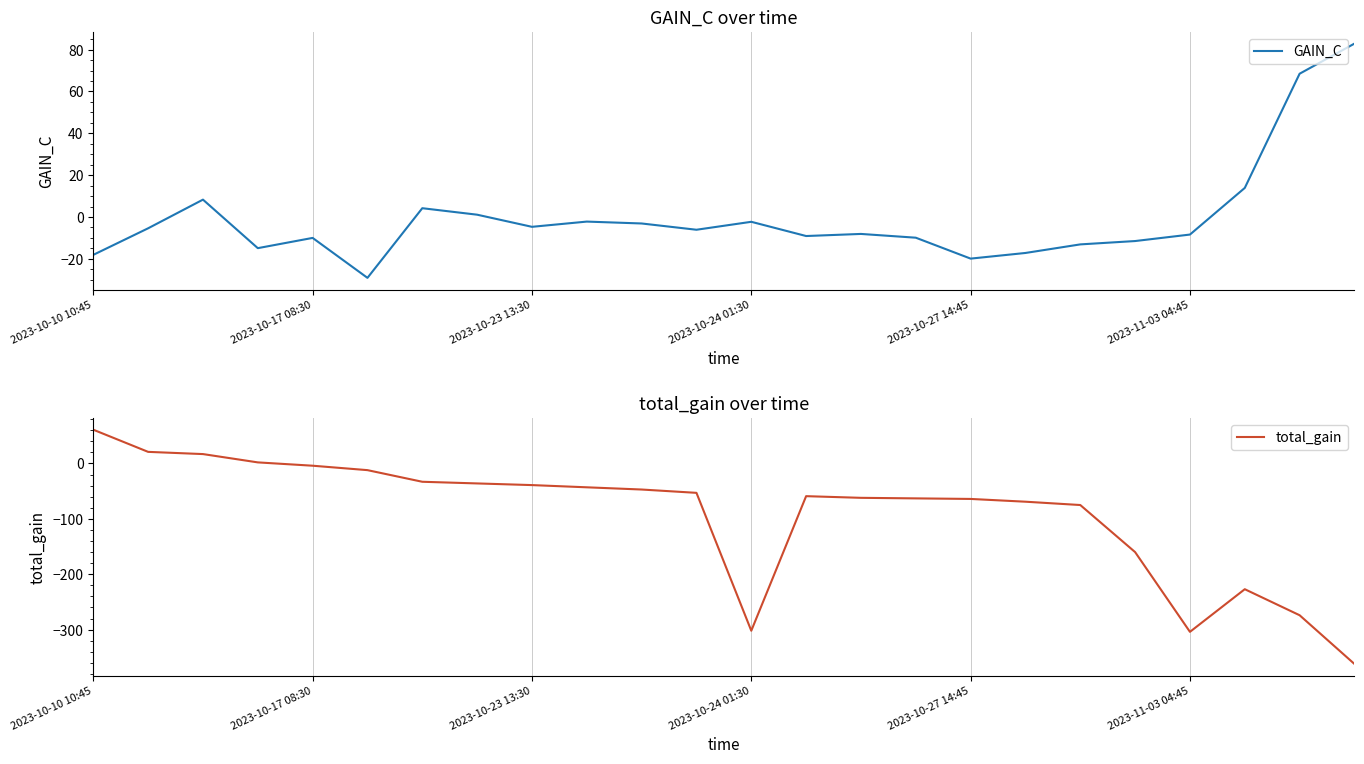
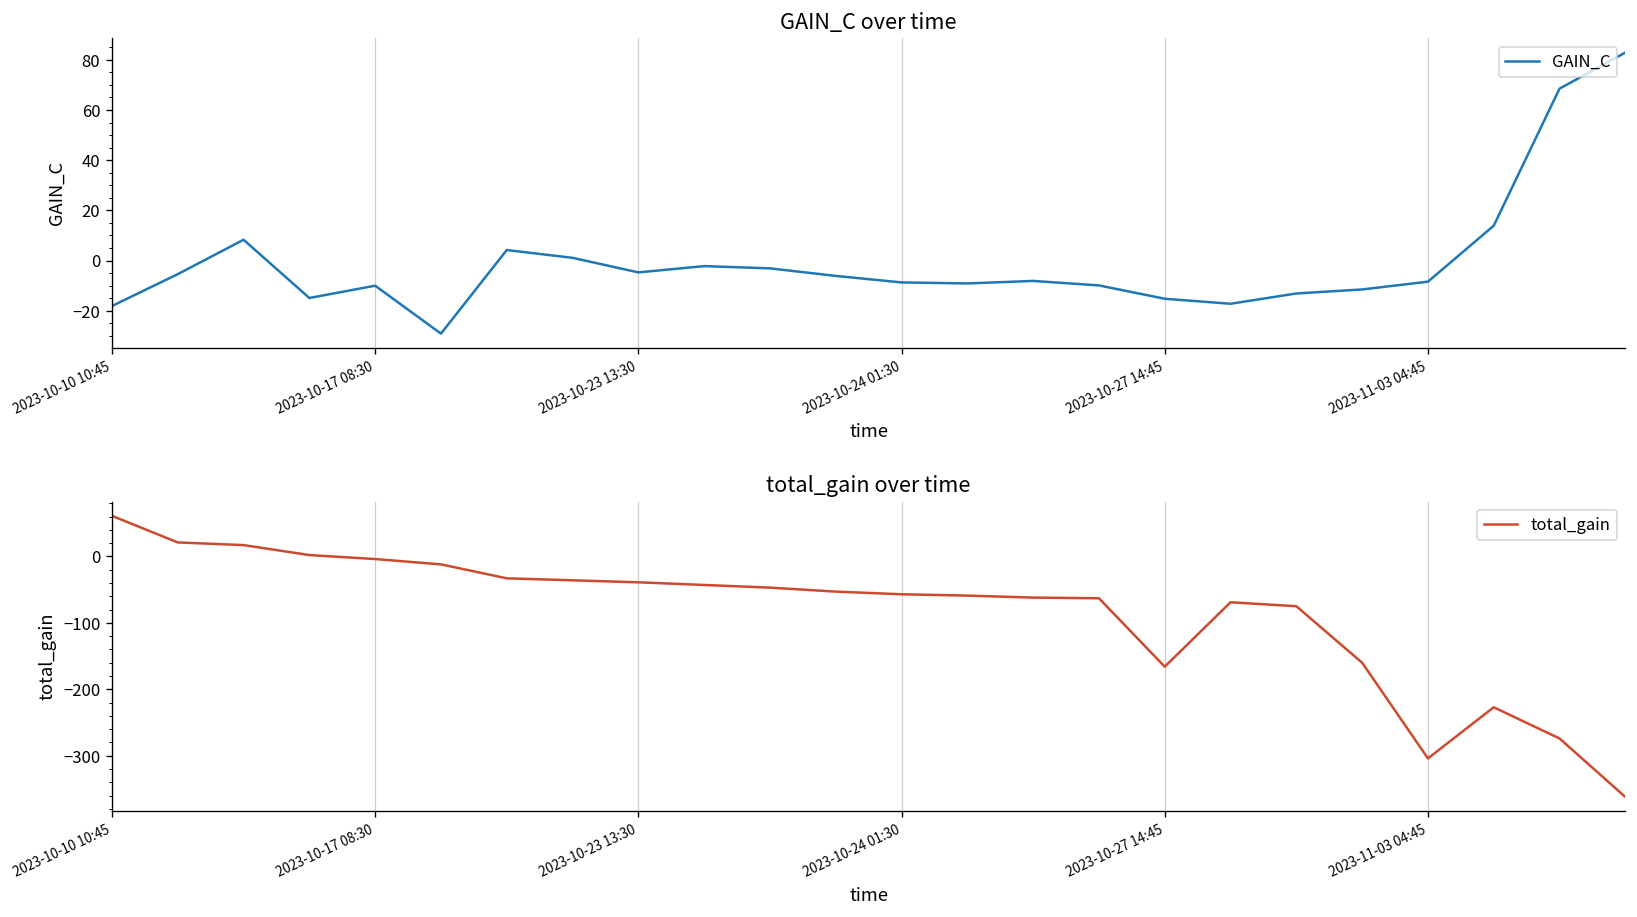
GAIN_C over time, 2023-10-24 01:30: -2 -> -9
GAIN_C over time, 2023-10-27 14:45: -20 -> -15
total_gain over time, 2023-10-24 01:30: -300 -> -60
total_gain over time, 2023-10-27 14:45: -60 -> -170
